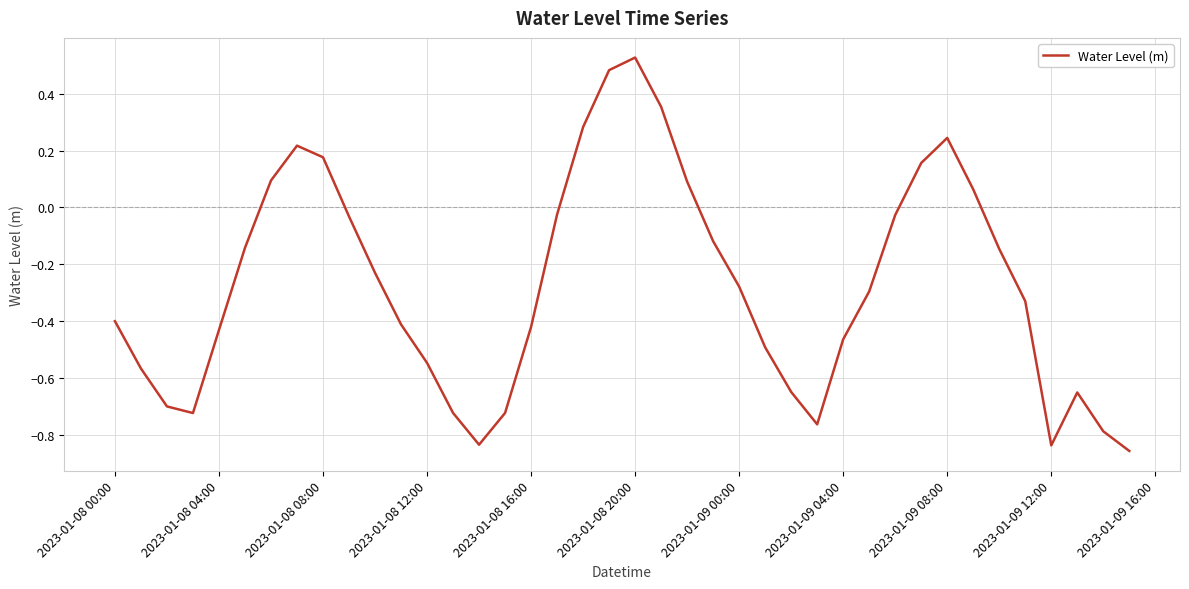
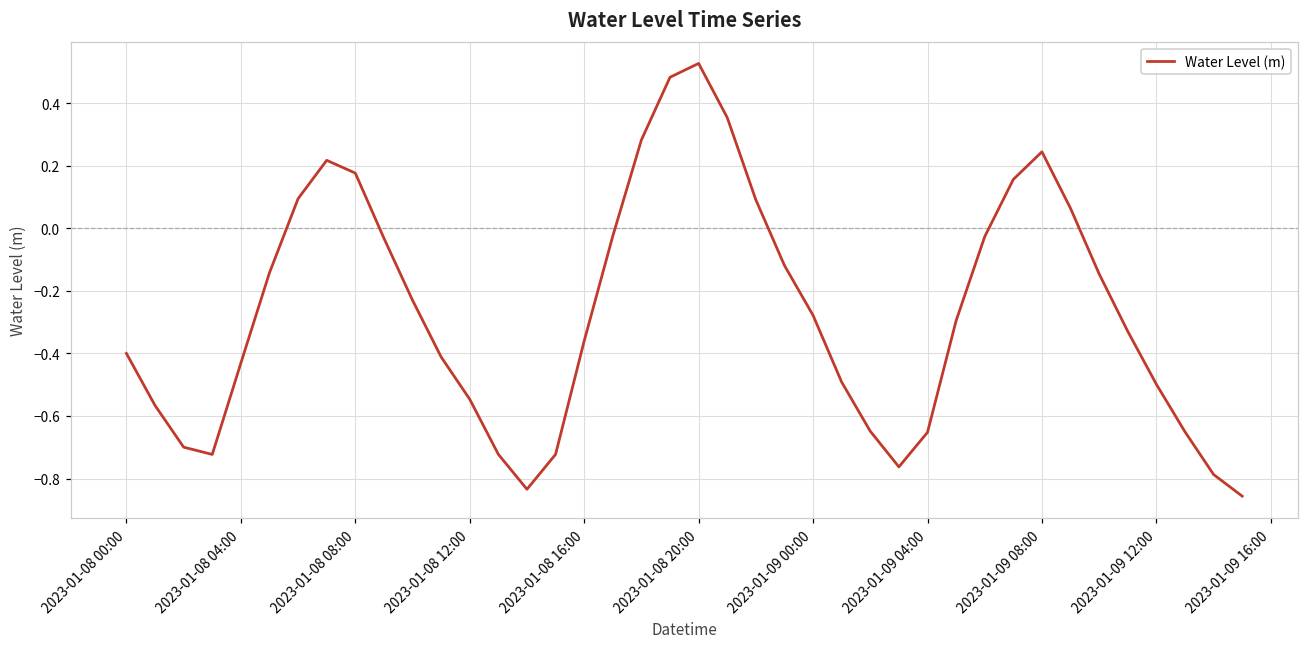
2023-01-08 16:00: -0.42 -> -0.36
2023-01-09 04:00: -0.46 -> -0.65
2023-01-09 12:00: -0.84 -> -0.50
